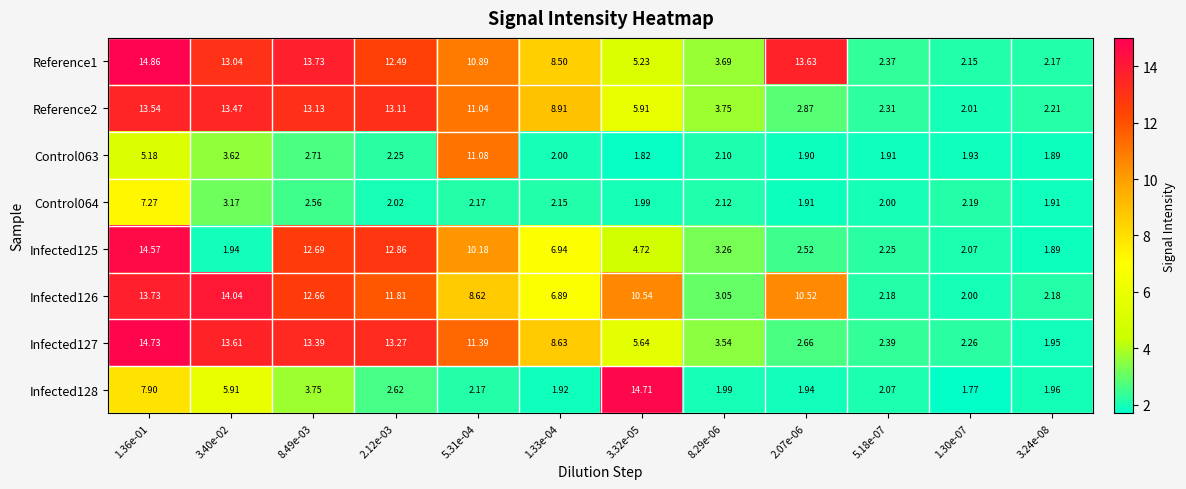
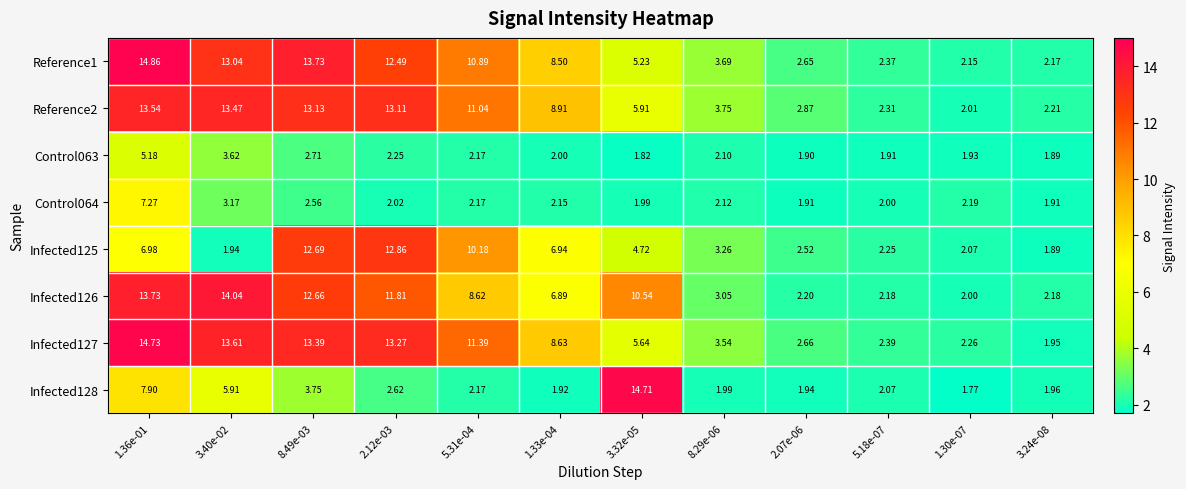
Reference1, 2.07e-06: 13.63 -> 2.65
Control063, 5.31e-04: 11.08 -> 2.17
Infected125, 1.36e-01: 14.57 -> 6.98
Infected126, 2.07e-06: 10.52 -> 2.20
